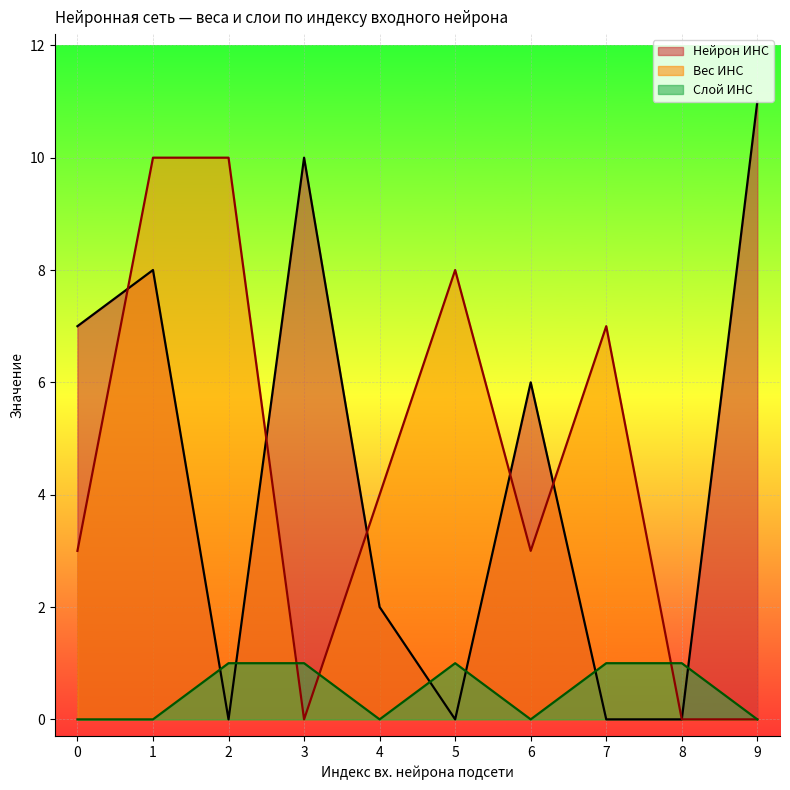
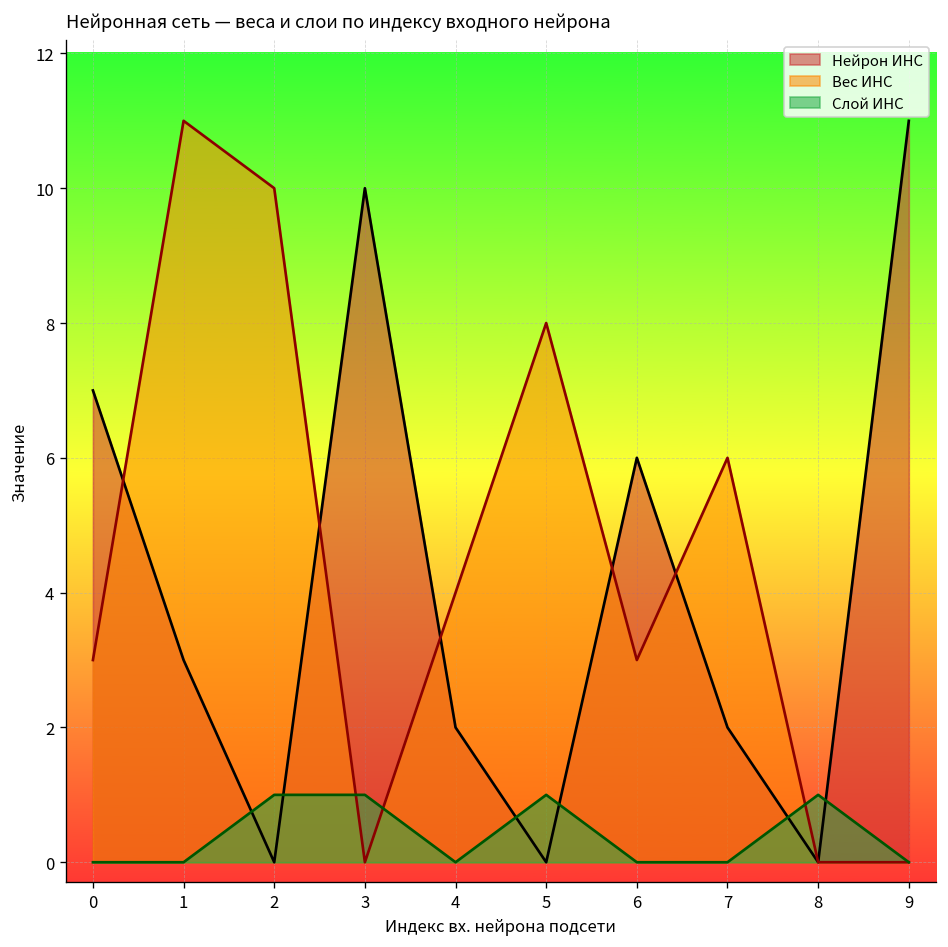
Нейрон ИНС, 1: 8 -> 3
Вес ИНС, 1: 10 -> 11
Нейрон ИНС, 7: 0 -> 2
Вес ИНС, 7: 7 -> 6
Слой ИНС, 7: 1 -> 0
